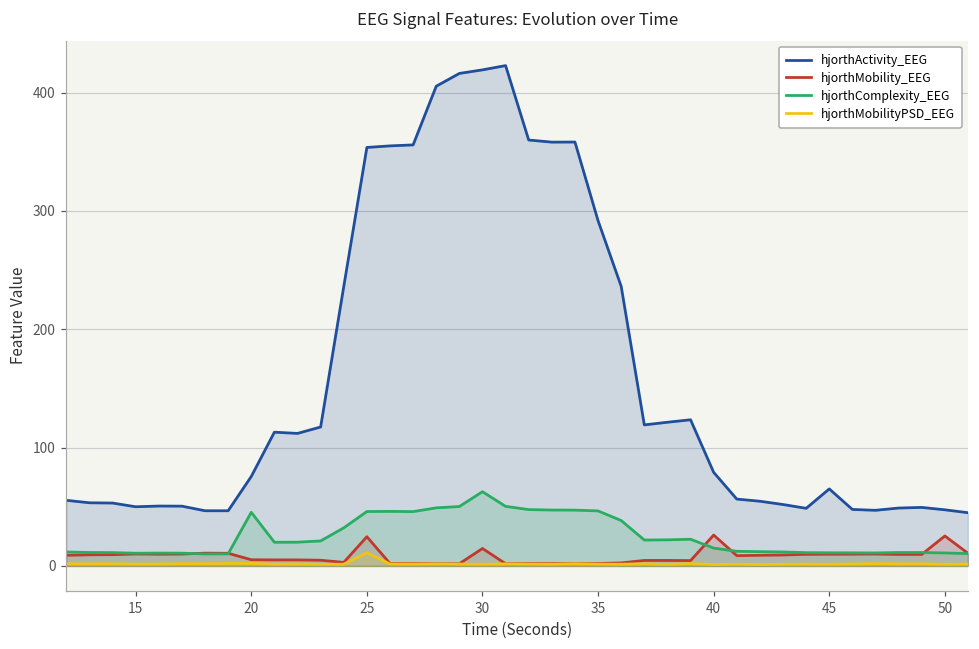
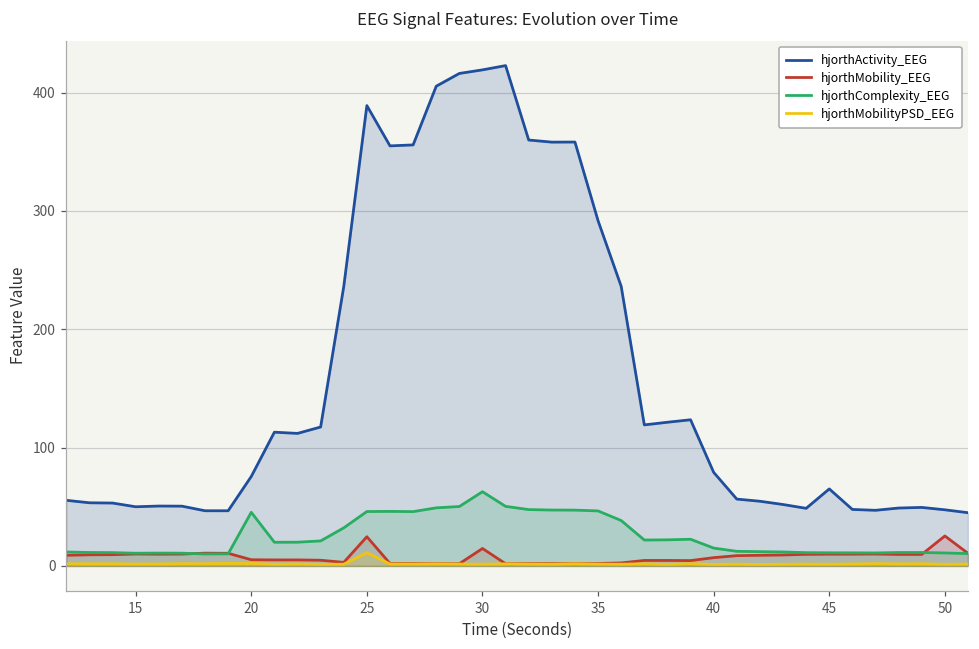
hjorthActivity_EEG, 25: 354 -> 389
hjorthMobility_EEG, 40: 26 -> 7
